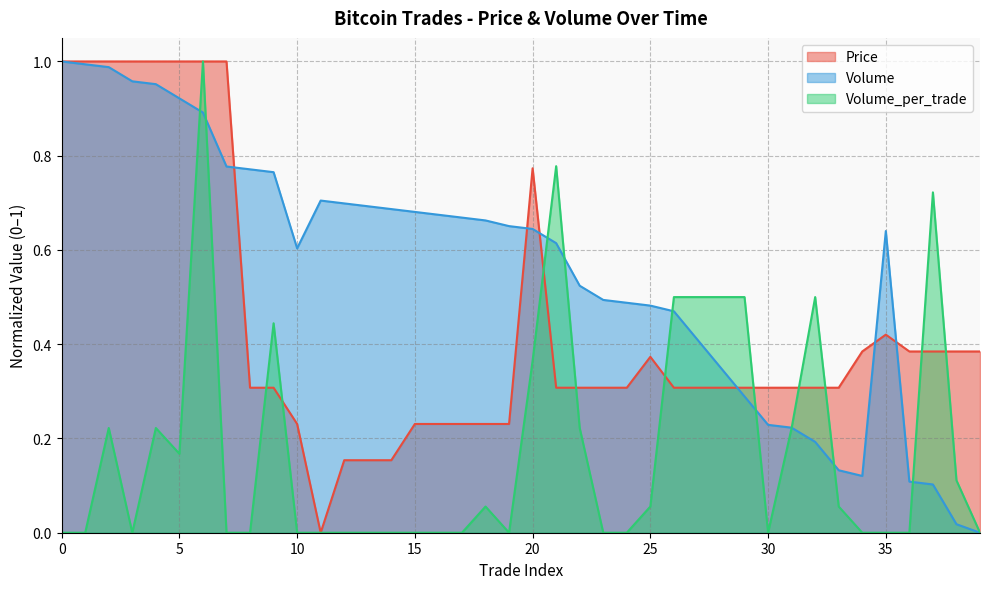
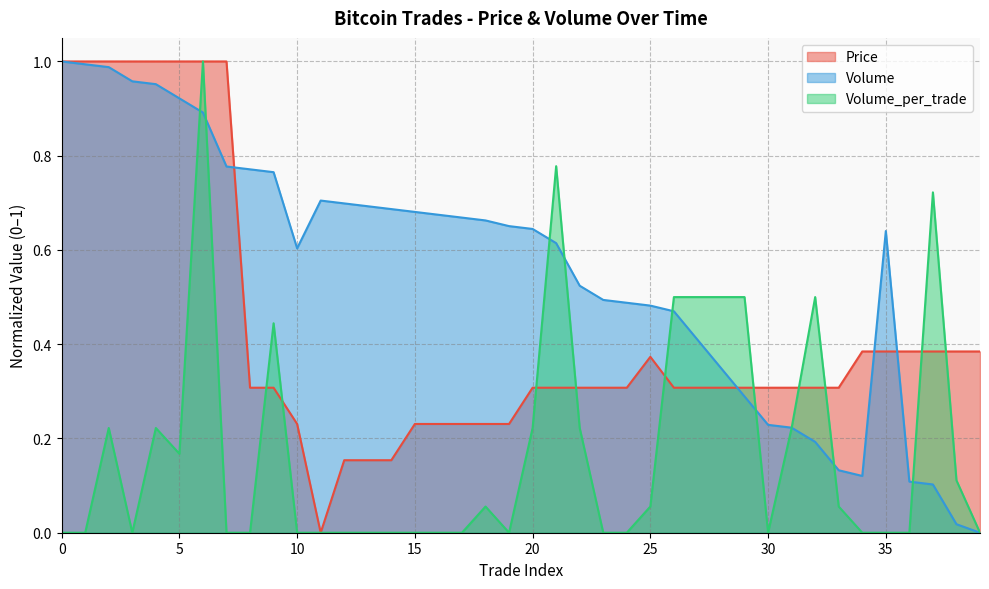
Price, 20: 0.77 -> 0.31
Volume_per_trade, 20: 0.36 -> 0.22
Price, 35: 0.42 -> 0.38
